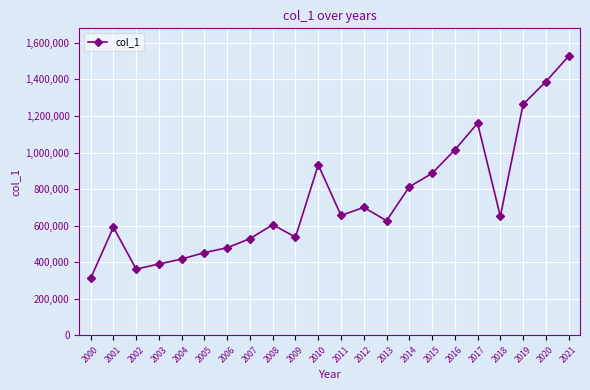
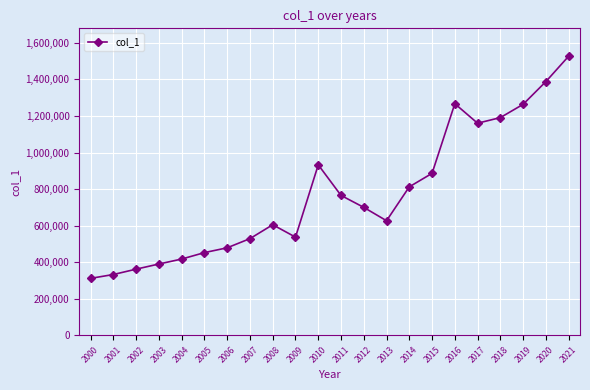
2001: 590,000 -> 330,000
2011: 660,000 -> 770,000
2016: 1,010,000 -> 1,270,000
2018: 650,000 -> 1,190,000
